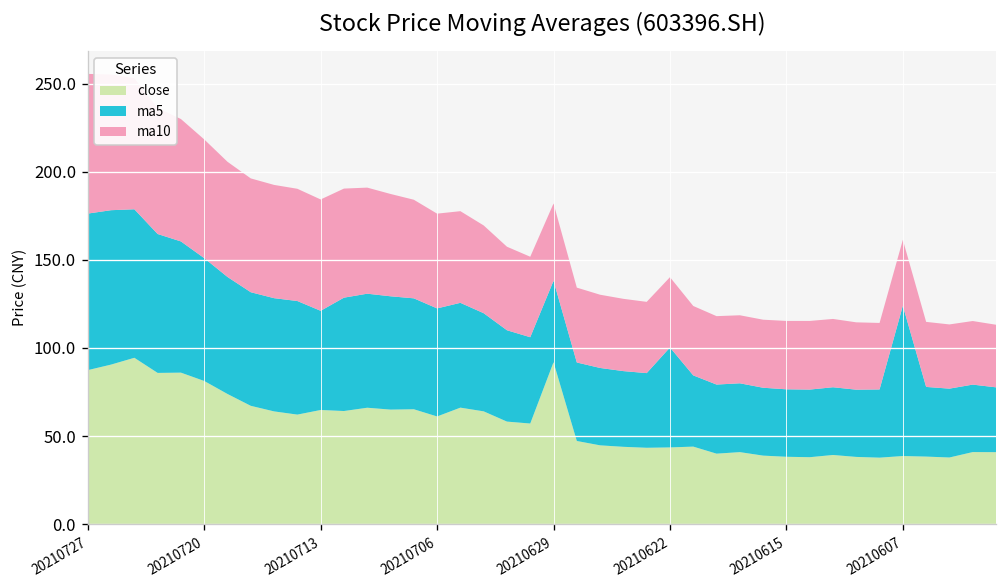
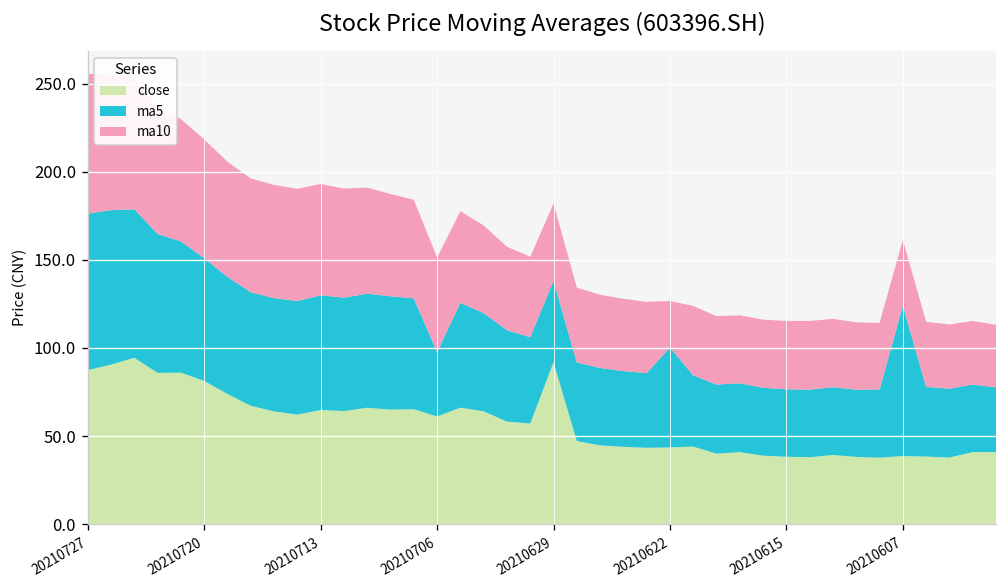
ma5, 20210713: 56 -> 65
ma5, 20210706: 61 -> 36
ma10, 20210622: 40 -> 26
